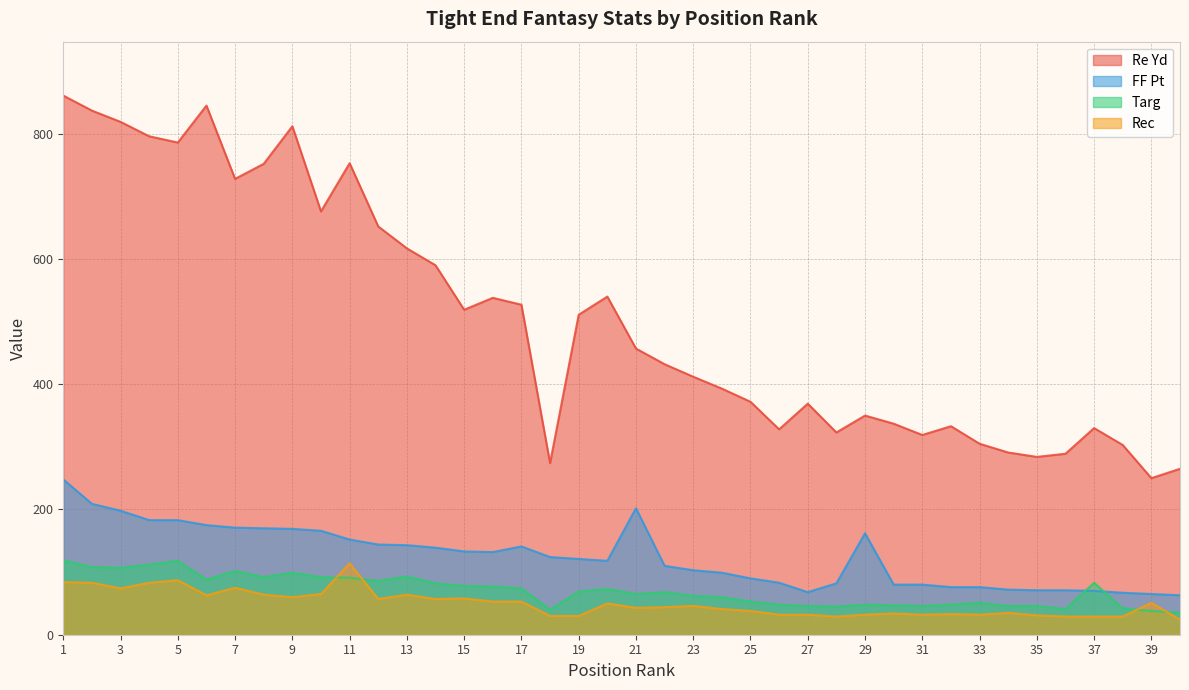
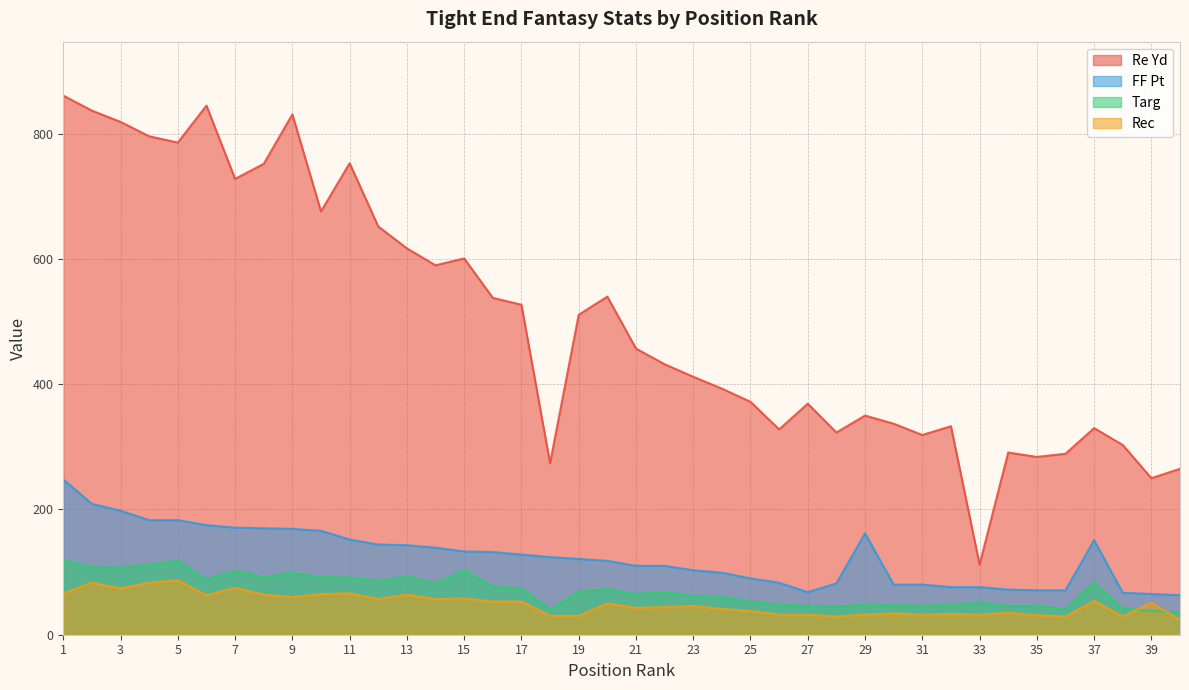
Rec, 1: 80 -> 70
Re Yd, 9: 810 -> 830
Rec, 11: 110 -> 70
Re Yd, 15: 520 -> 600
Targ, 15: 80 -> 100
FF Pt, 17: 140 -> 130
FF Pt, 21: 200 -> 110
Re Yd, 33: 310 -> 110
FF Pt, 37: 70 -> 150
Rec, 37: 30 -> 50
